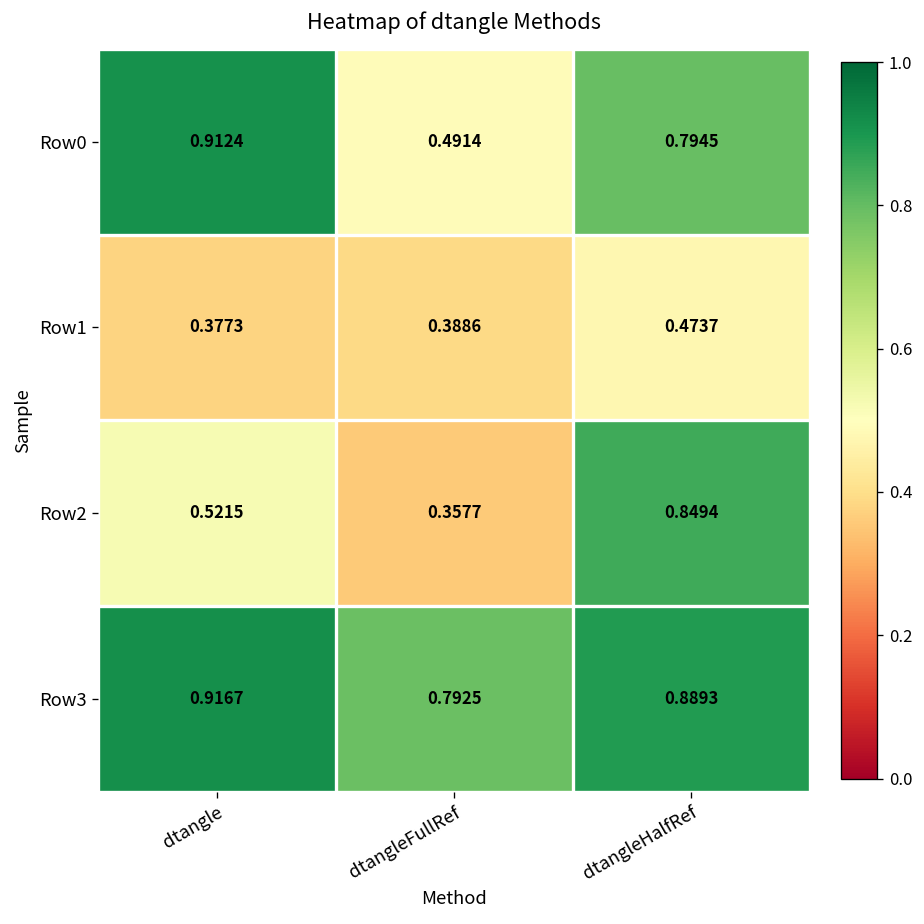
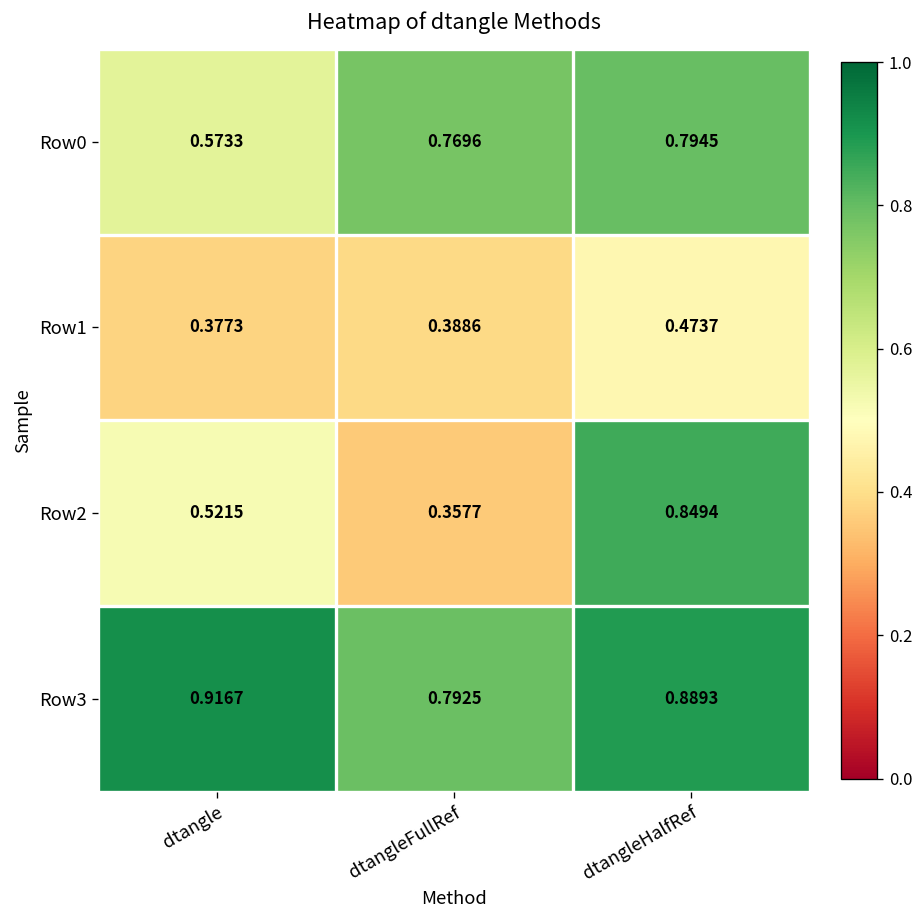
Row0, dtangle: 0.9124 -> 0.5733
Row0, dtangleFullRef: 0.4914 -> 0.7696
